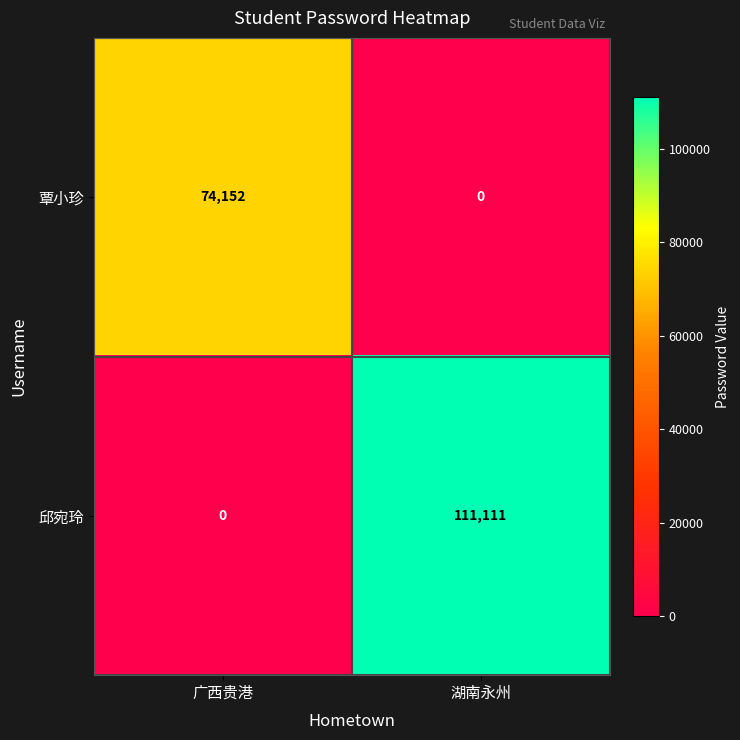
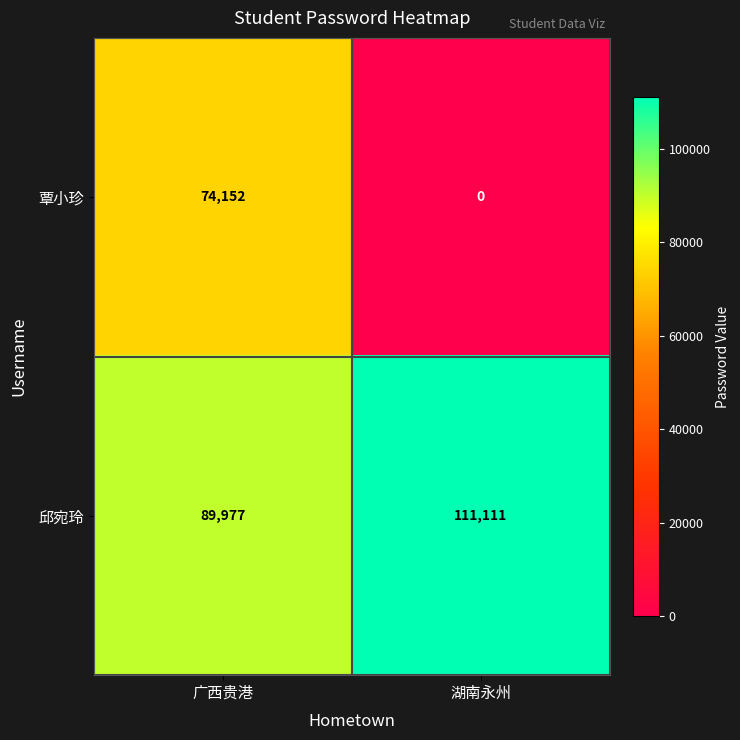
邱宛玲, 广西贵港: 0 -> 89,977
